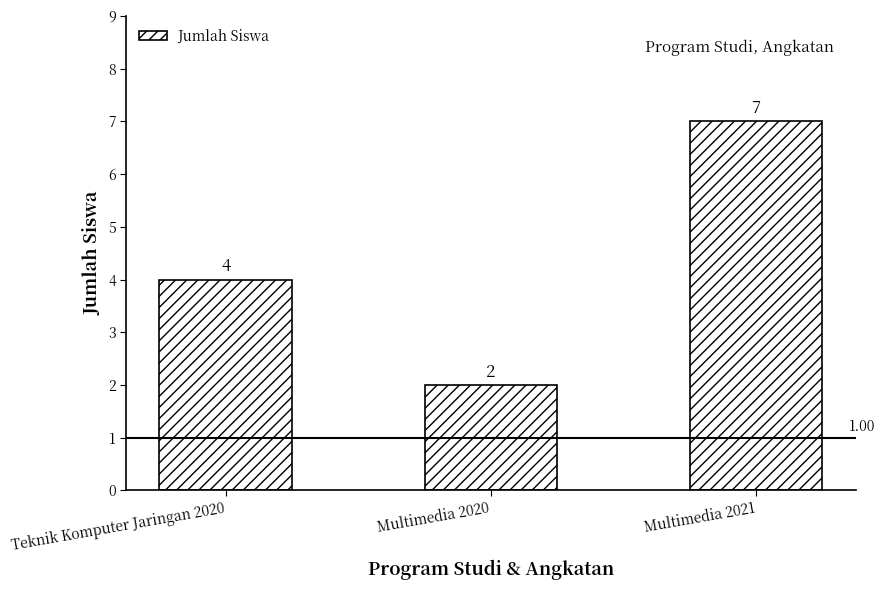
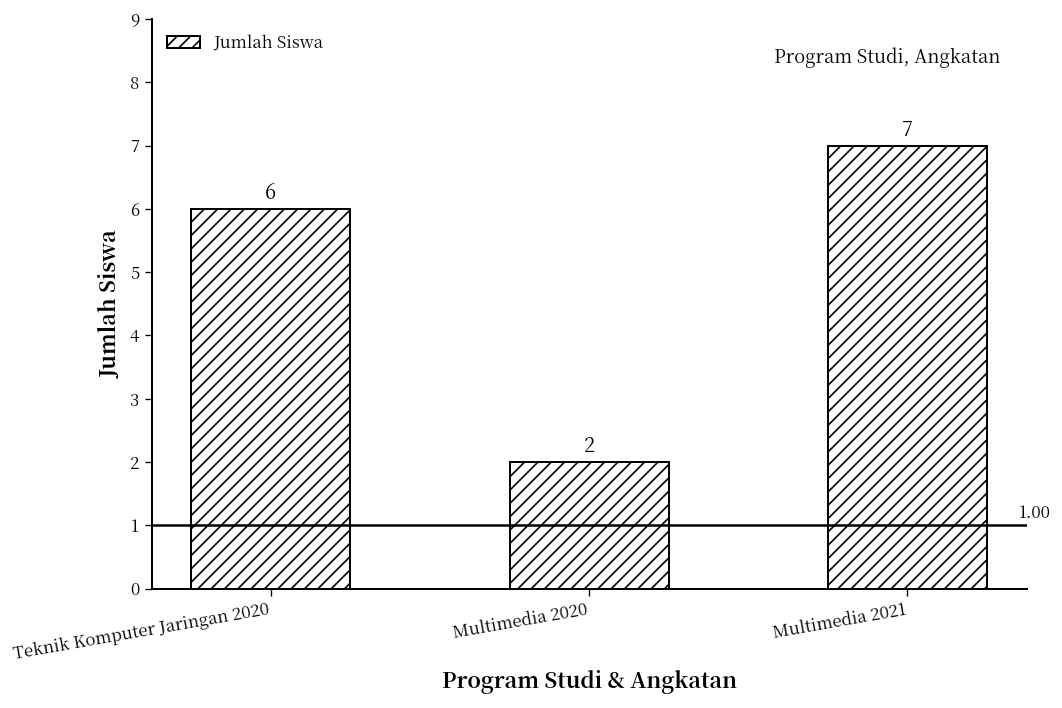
Teknik Komputer Jaringan 2020: 4 -> 6
